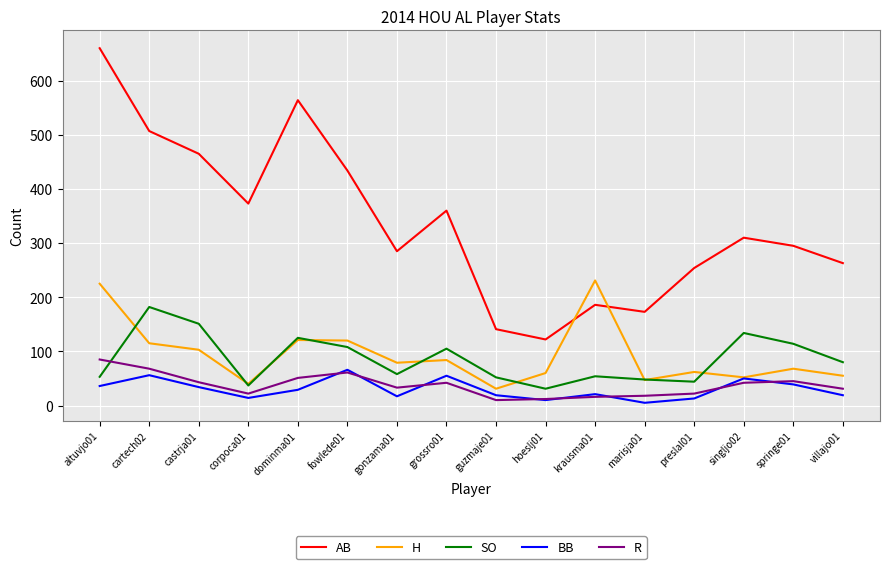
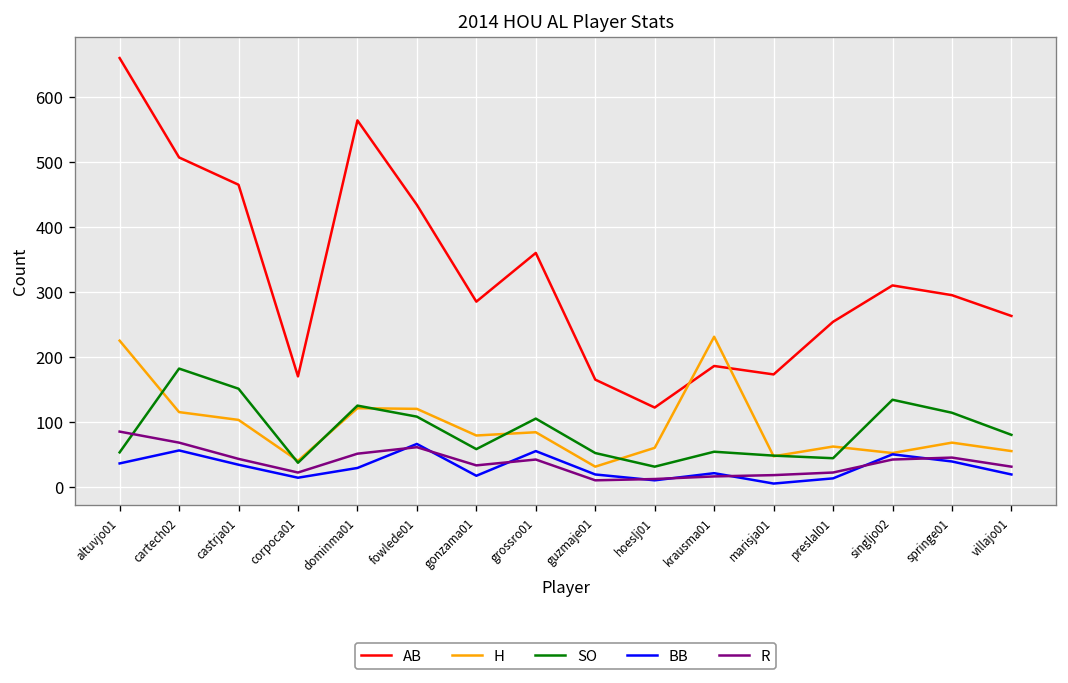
AB, corpoca01: 370 -> 170
AB, guzmaje01: 140 -> 170
